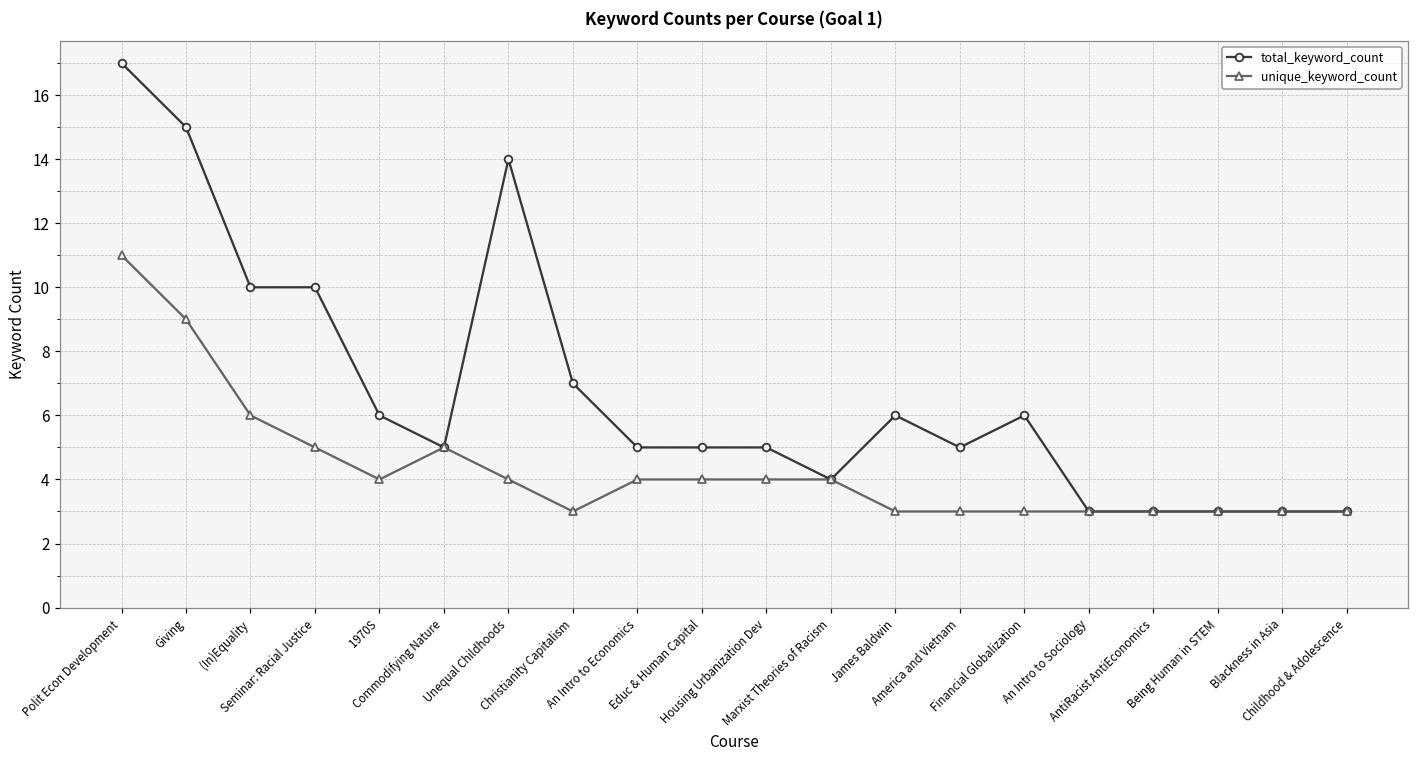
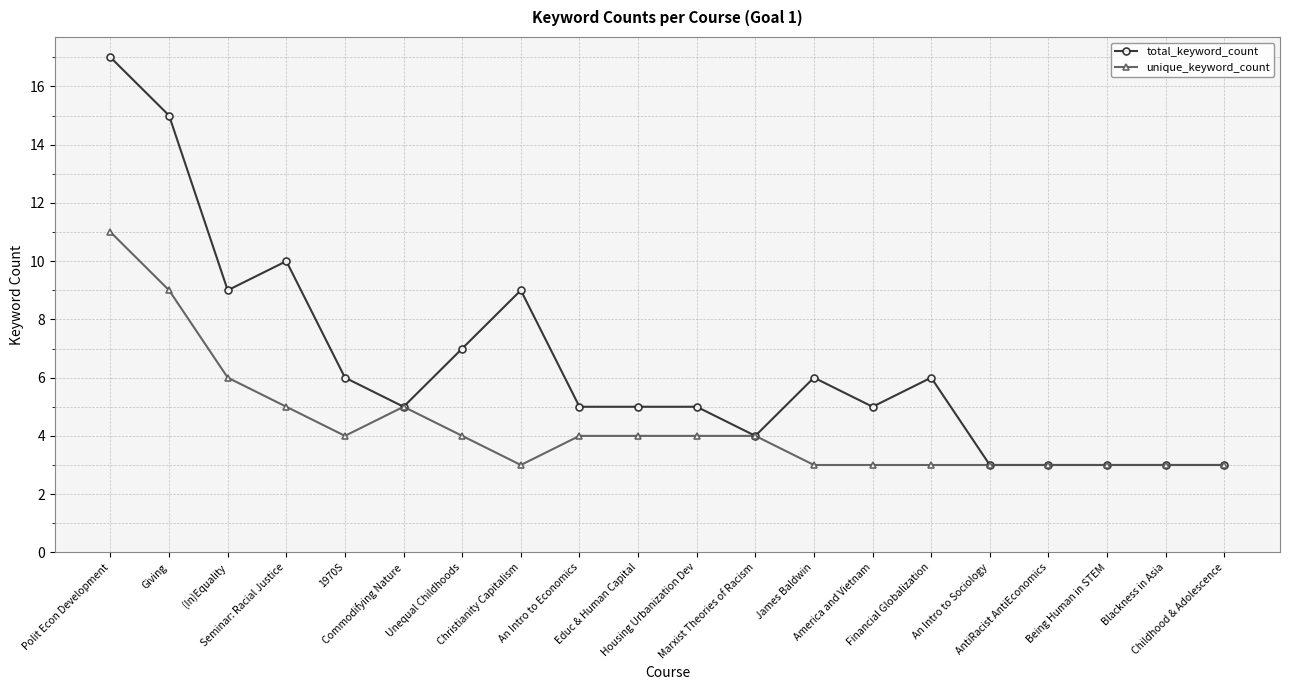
total_keyword_count, (In)Equality: 10 -> 9
total_keyword_count, Unequal Childhoods: 14 -> 7
total_keyword_count, Christianity Capitalism: 7 -> 9
